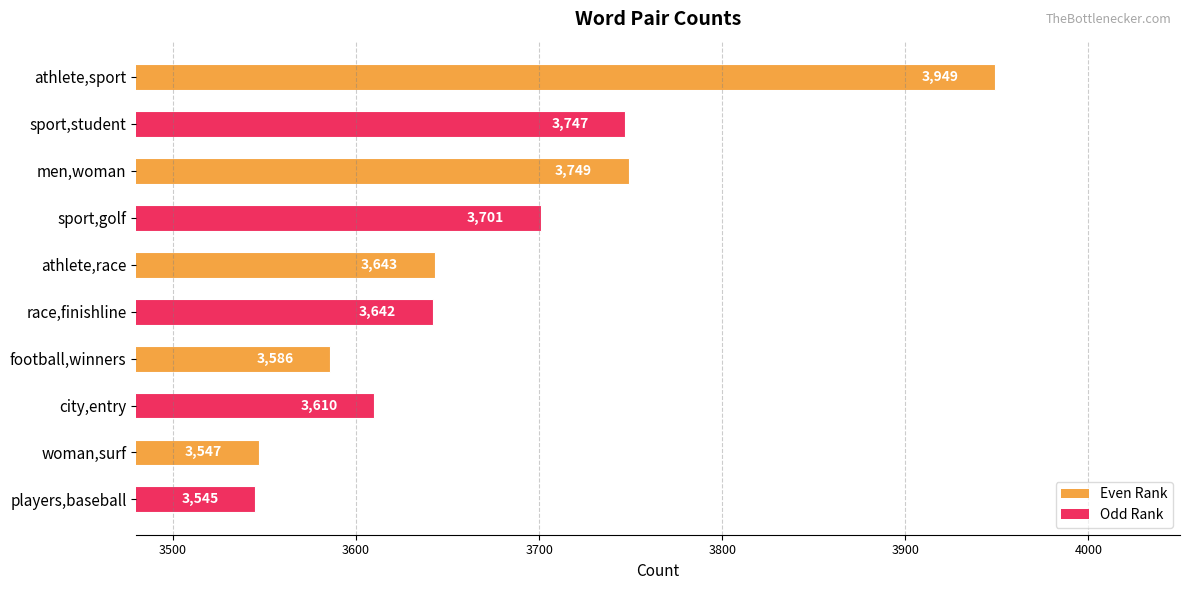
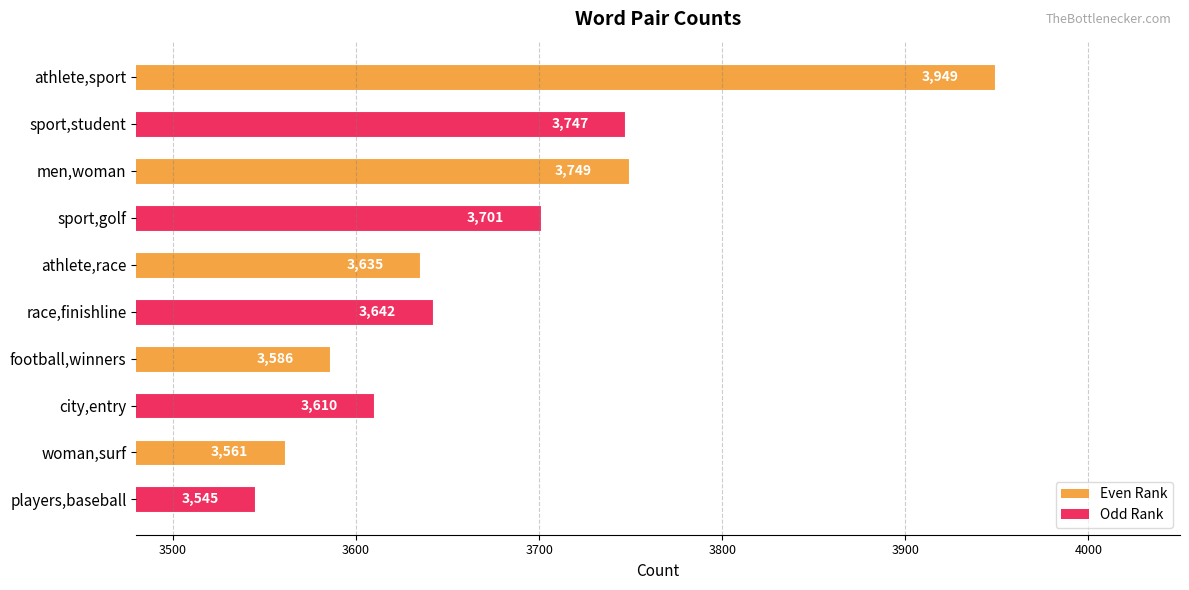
athlete,race: 3,643 -> 3,635
woman,surf: 3,547 -> 3,561
